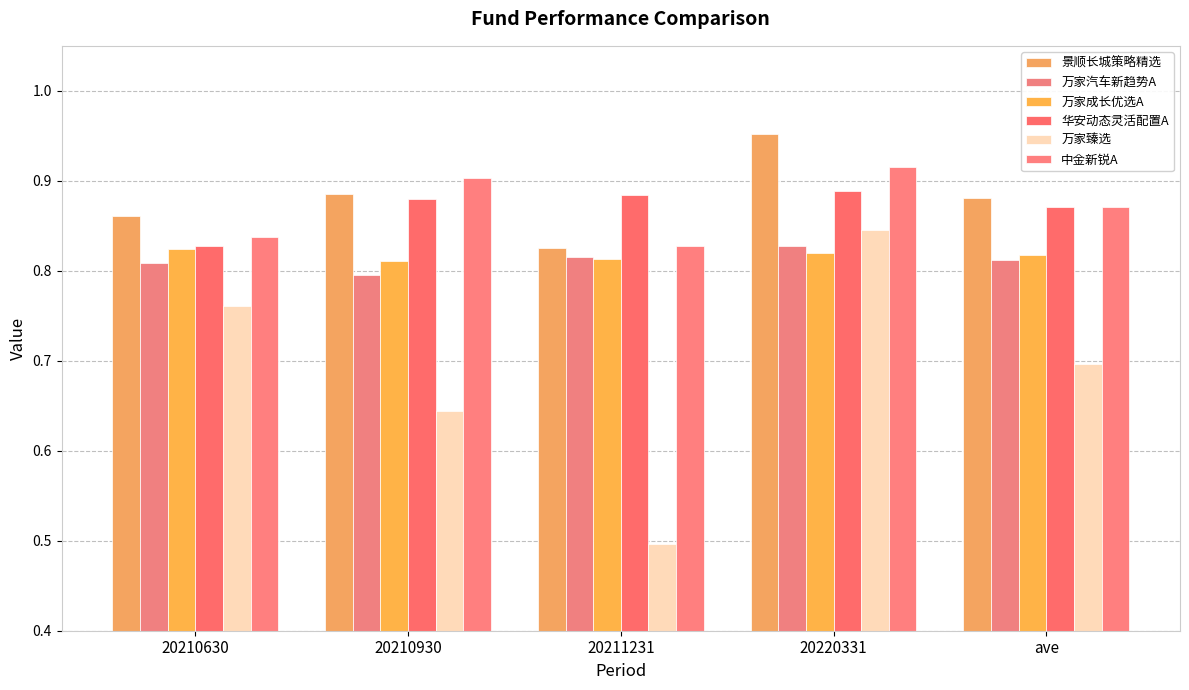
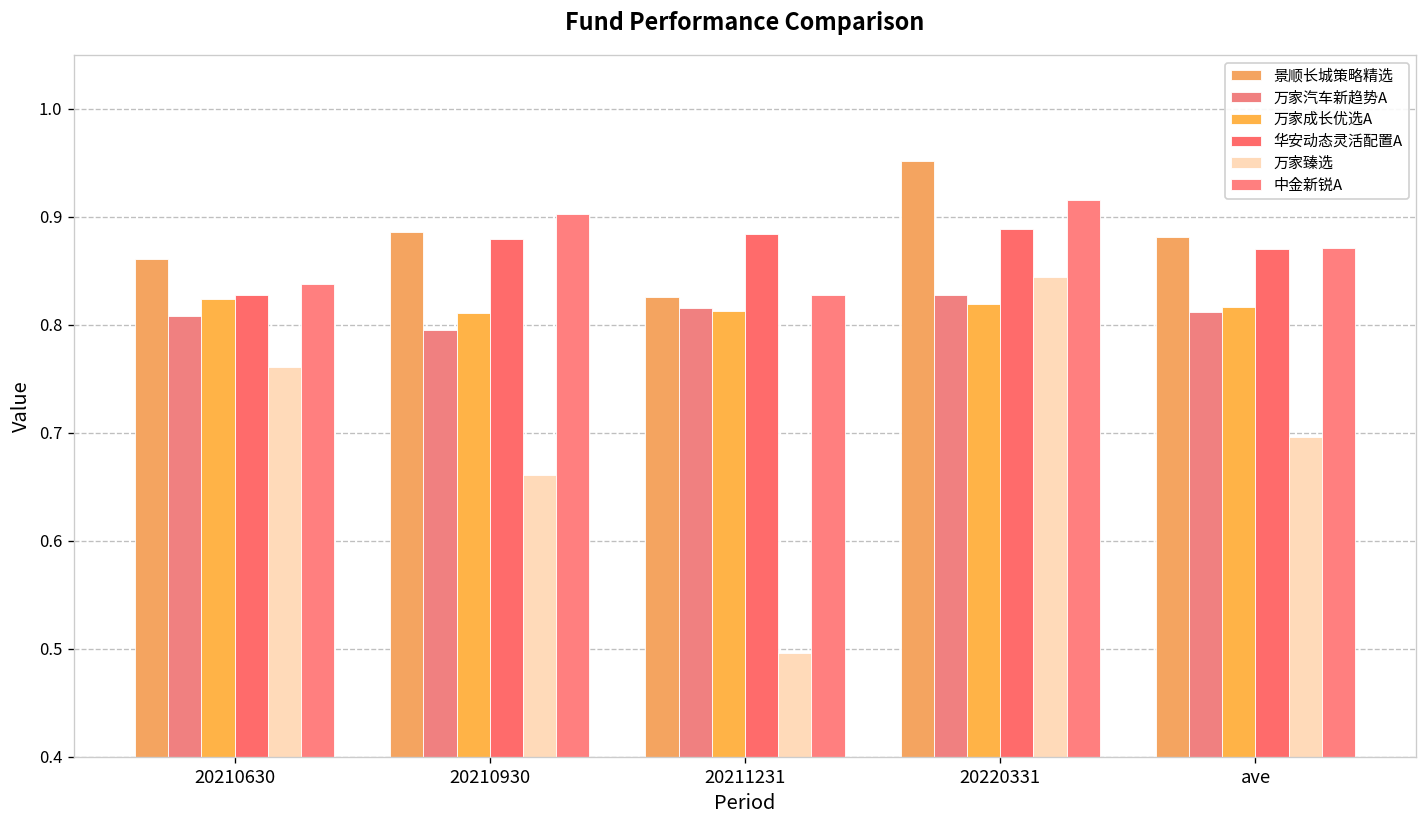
万家臻选, 20210930: 0.64 -> 0.66
